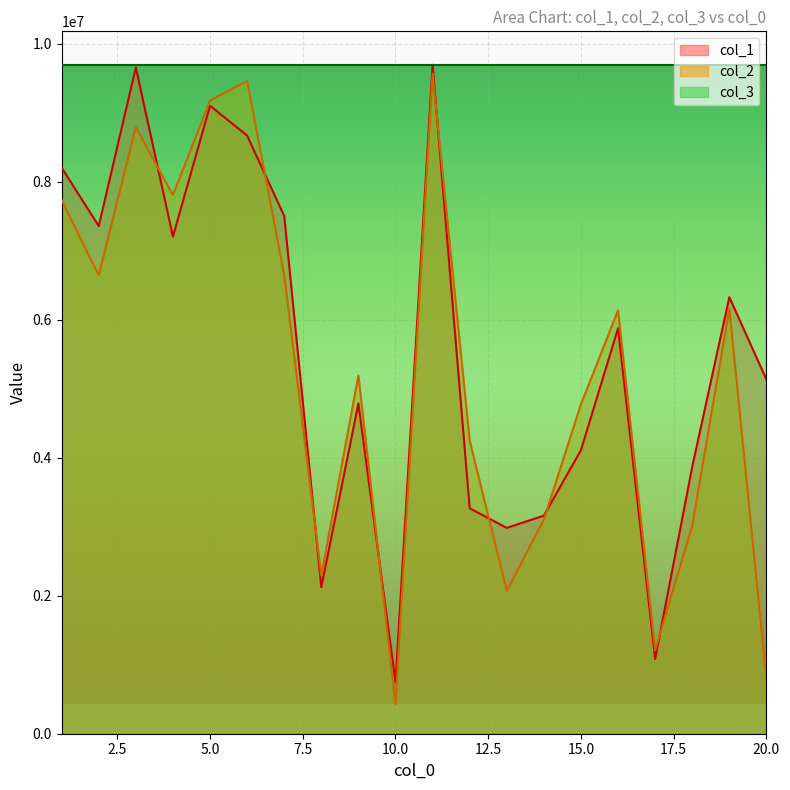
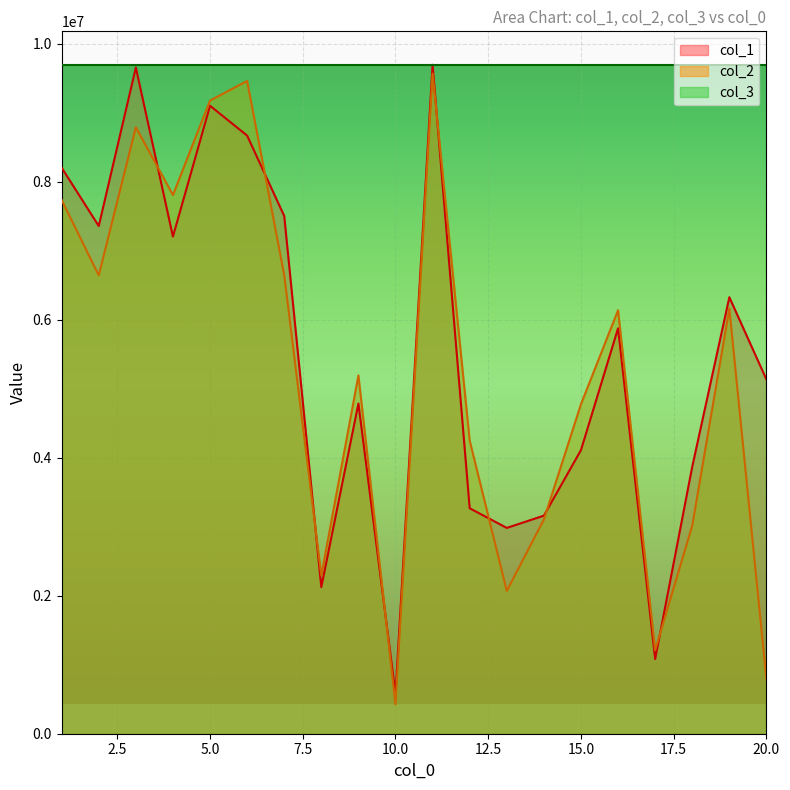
col_1, 10.0: 700000 -> 600000
